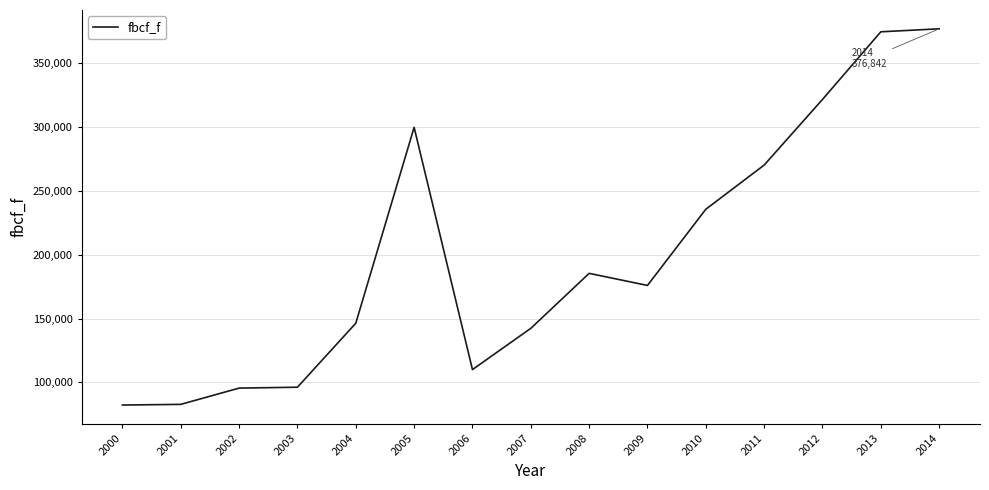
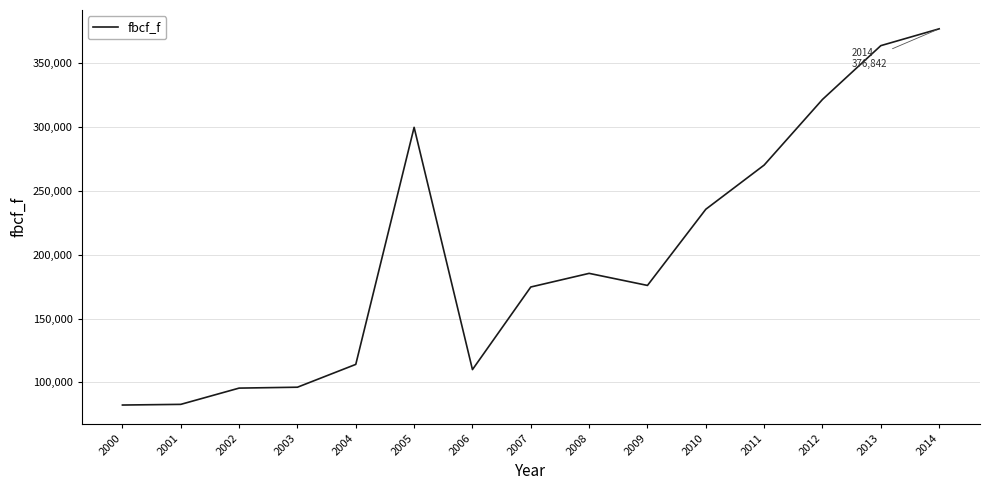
2004: 146,000 -> 114,000
2007: 142,000 -> 175,000
2013: 375,000 -> 364,000
